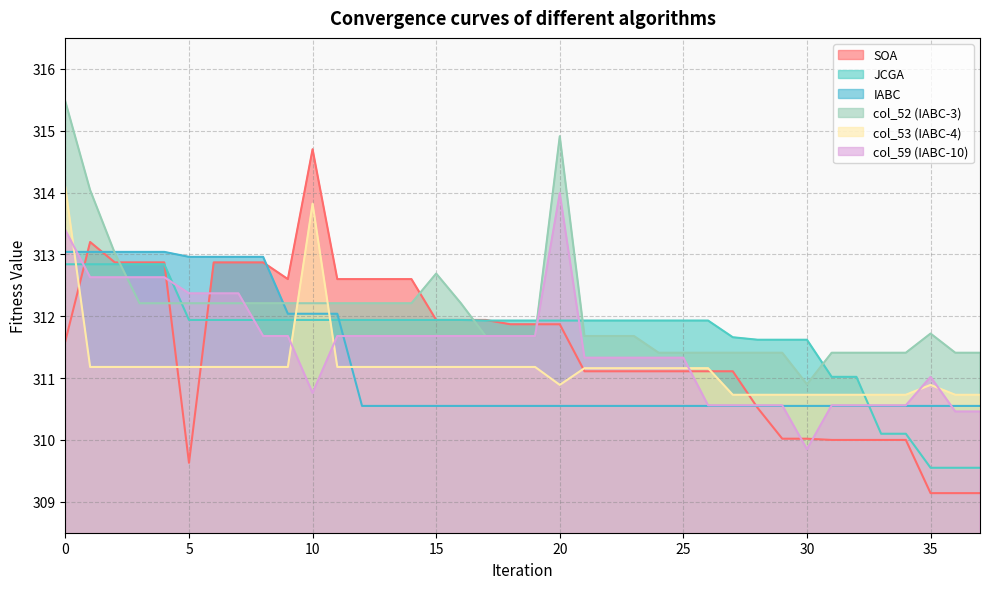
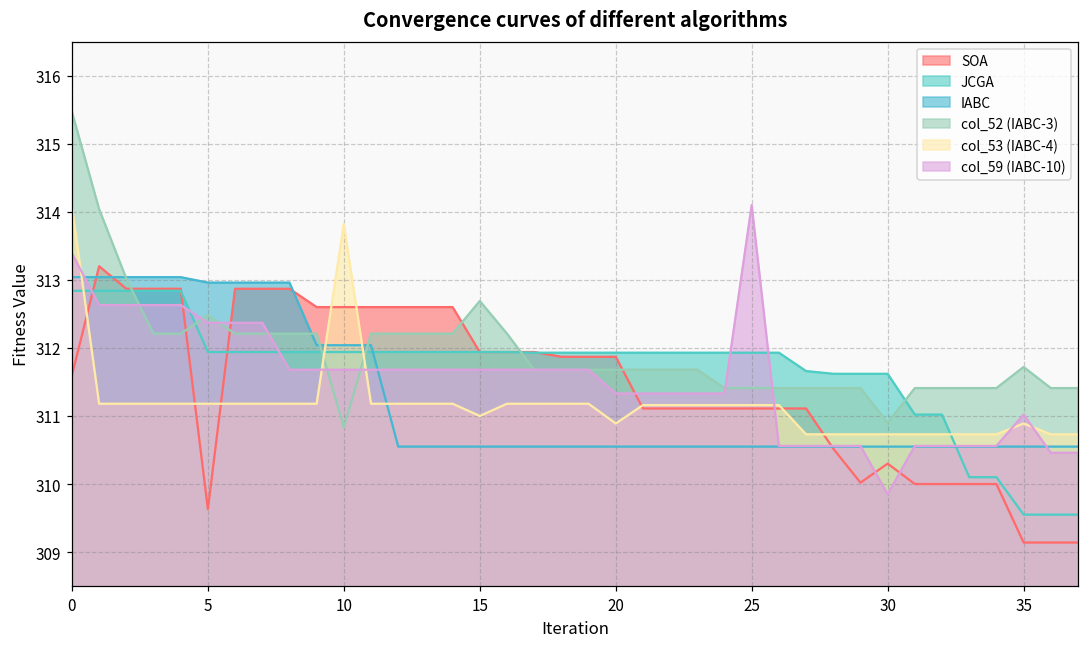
col_52 (IABC-3), 5: 312.2 -> 312.5
SOA, 10: 314.7 -> 312.6
col_52 (IABC-3), 10: 312.2 -> 310.8
col_59 (IABC-10), 10: 310.8 -> 311.7
col_53 (IABC-4), 15: 311.2 -> 311.0
col_52 (IABC-3), 20: 314.9 -> 311.7
col_59 (IABC-10), 20: 314.0 -> 311.3
col_59 (IABC-10), 25: 311.3 -> 314.1
SOA, 30: 310.0 -> 310.3
